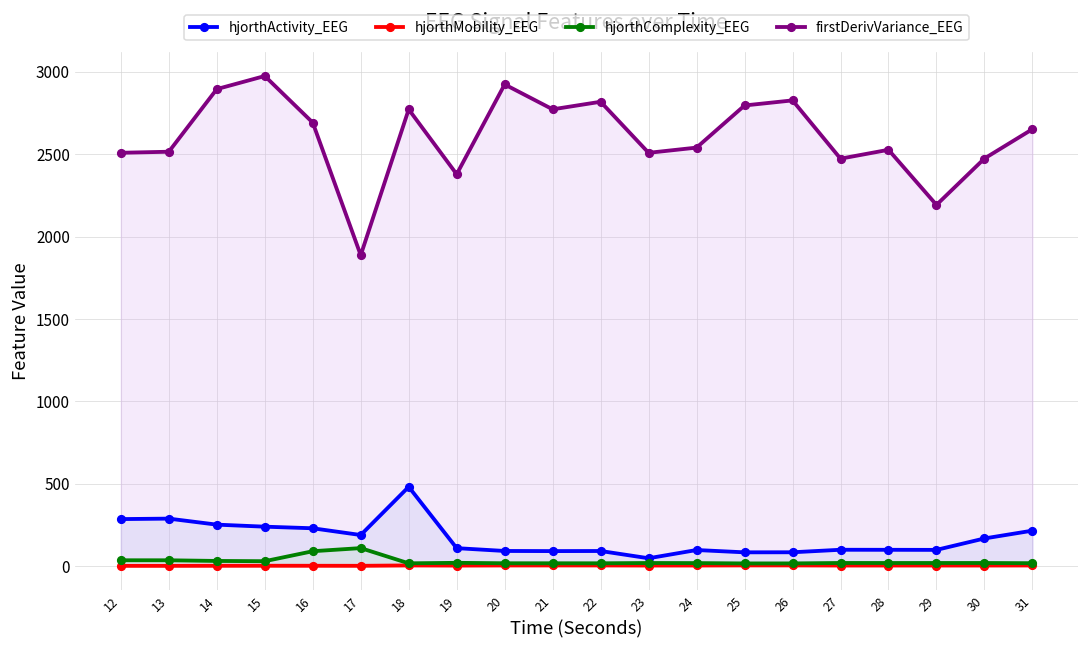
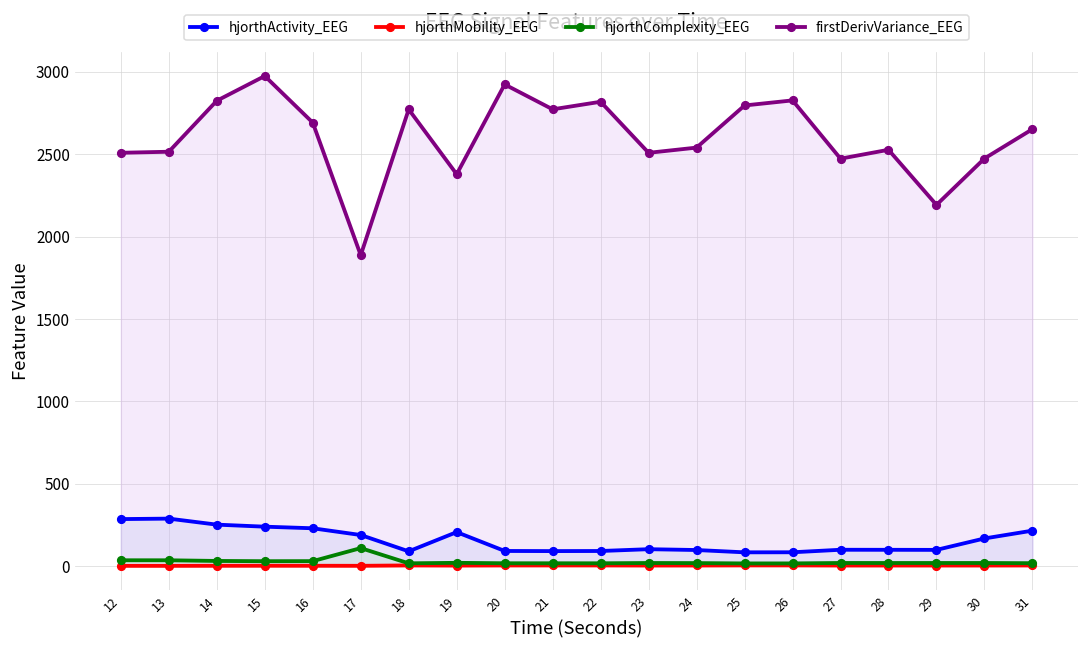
firstDerivVariance_EEG, 14: 2890 -> 2820
hjorthComplexity_EEG, 16: 90 -> 30
hjorthActivity_EEG, 18: 480 -> 90
hjorthActivity_EEG, 19: 110 -> 210
hjorthActivity_EEG, 23: 50 -> 100
